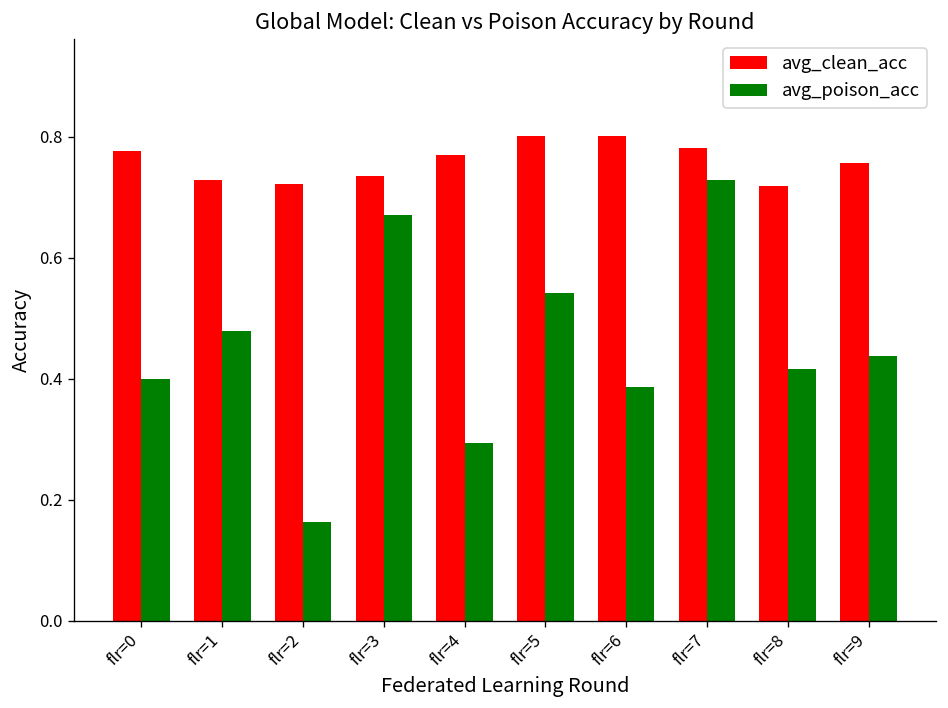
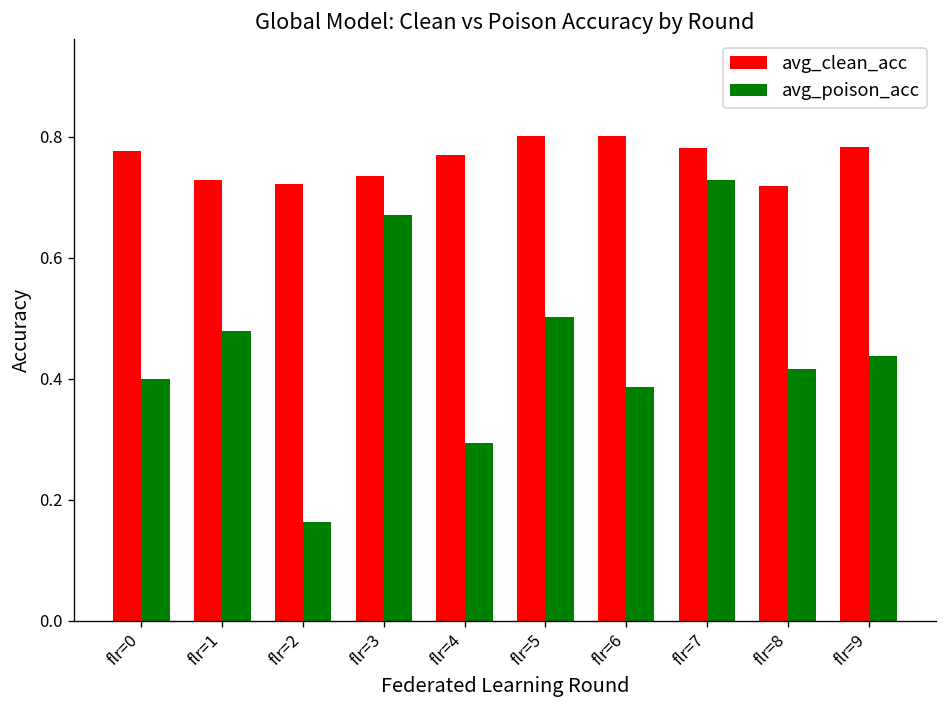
avg_poison_acc, flr=5: 0.54 -> 0.50
avg_clean_acc, flr=9: 0.76 -> 0.78
